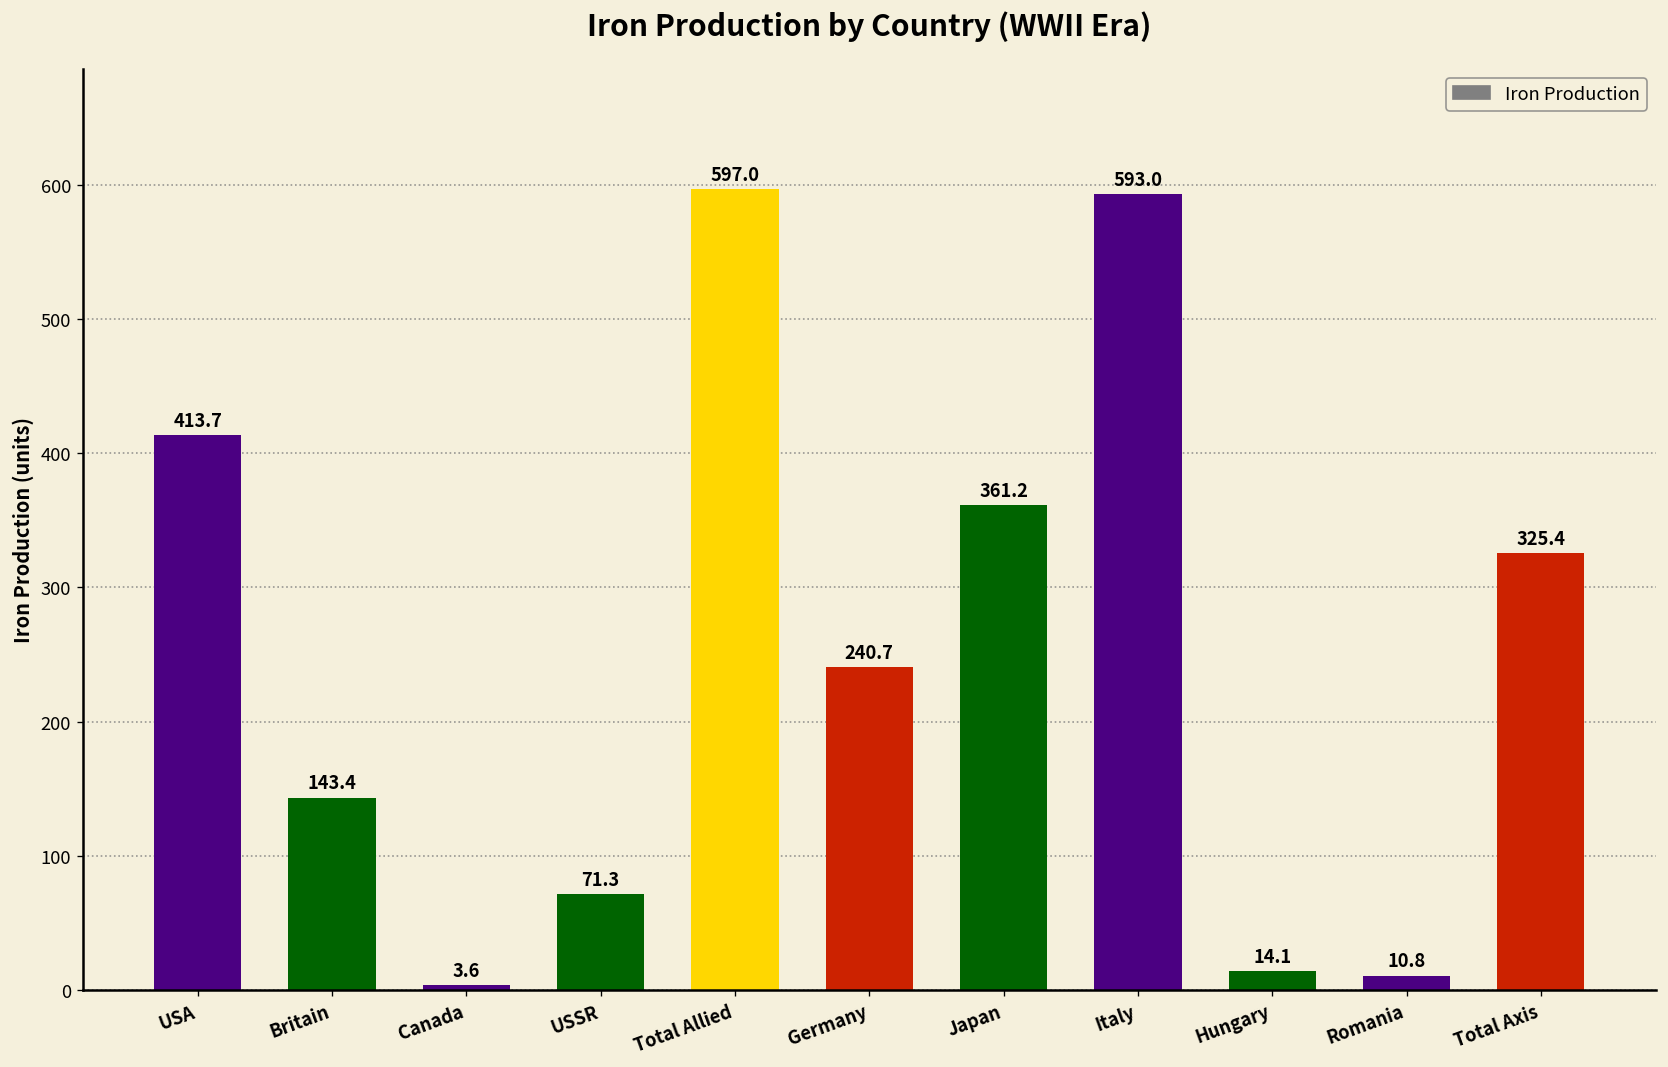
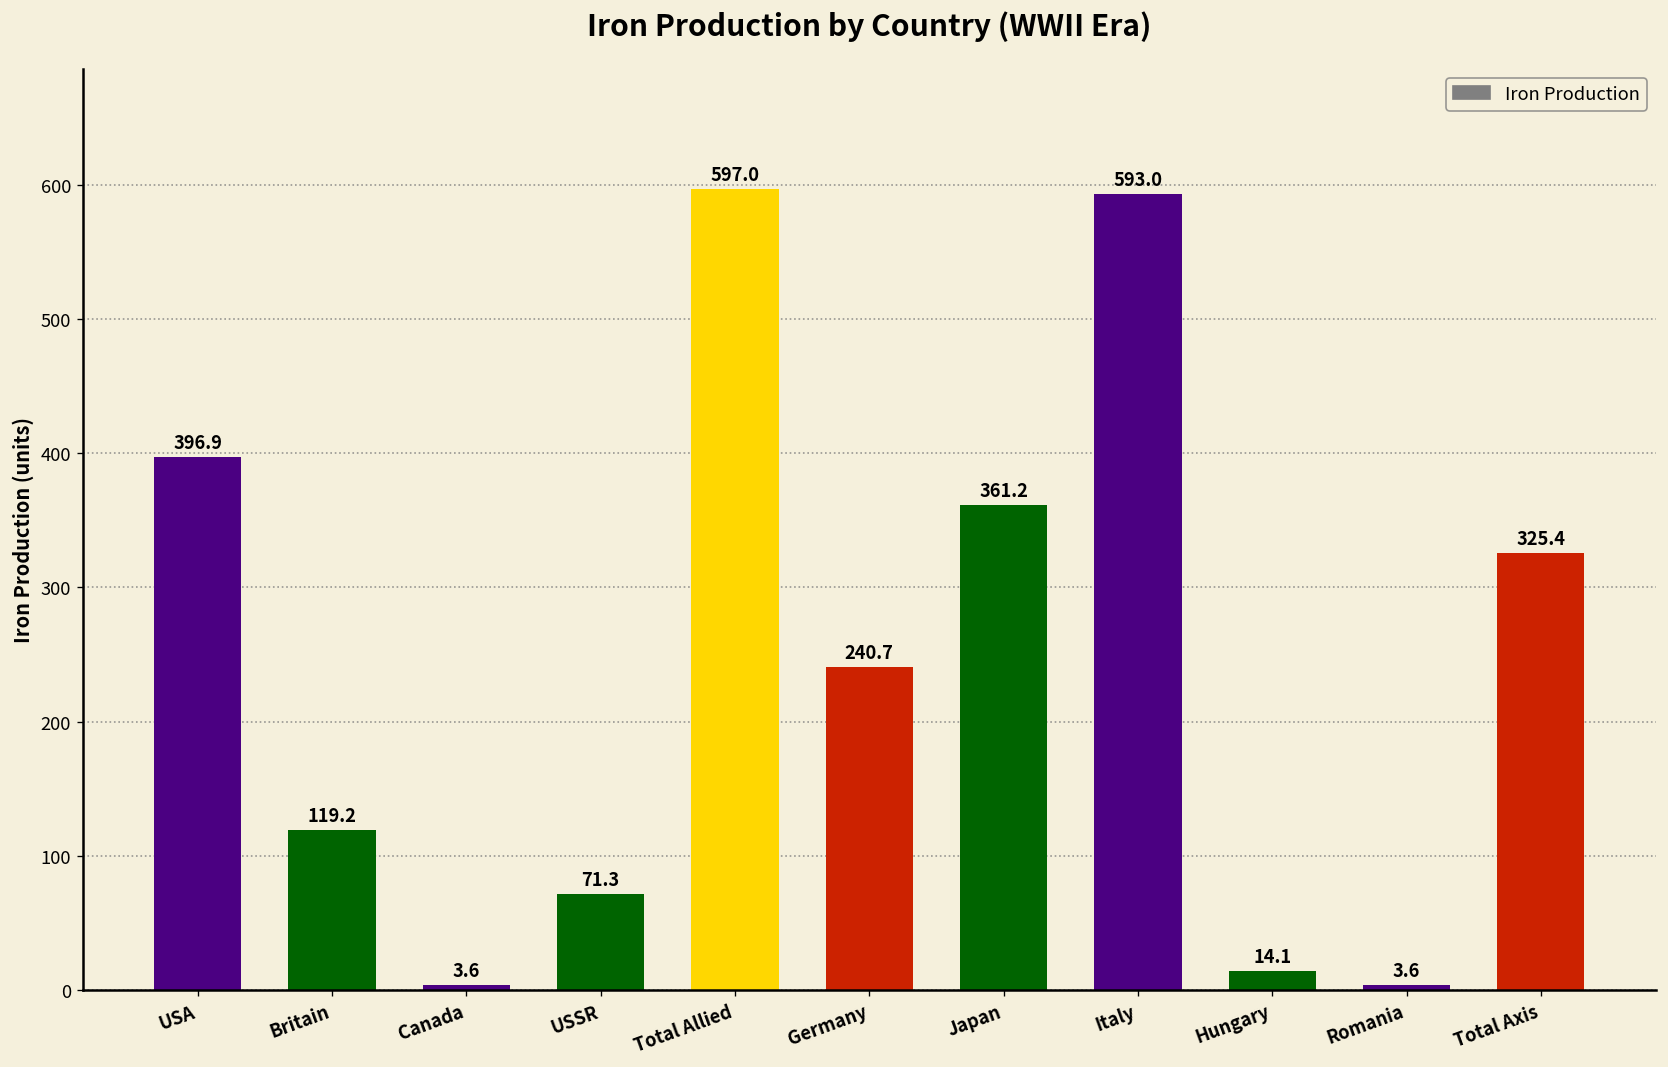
USA: 413.7 -> 396.9
Britain: 143.4 -> 119.2
Romania: 10.8 -> 3.6
